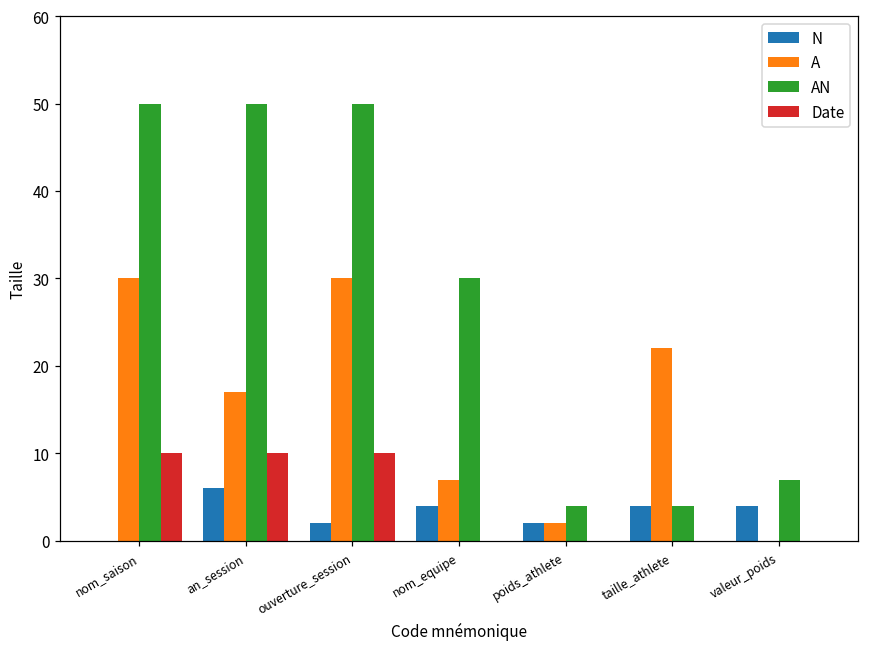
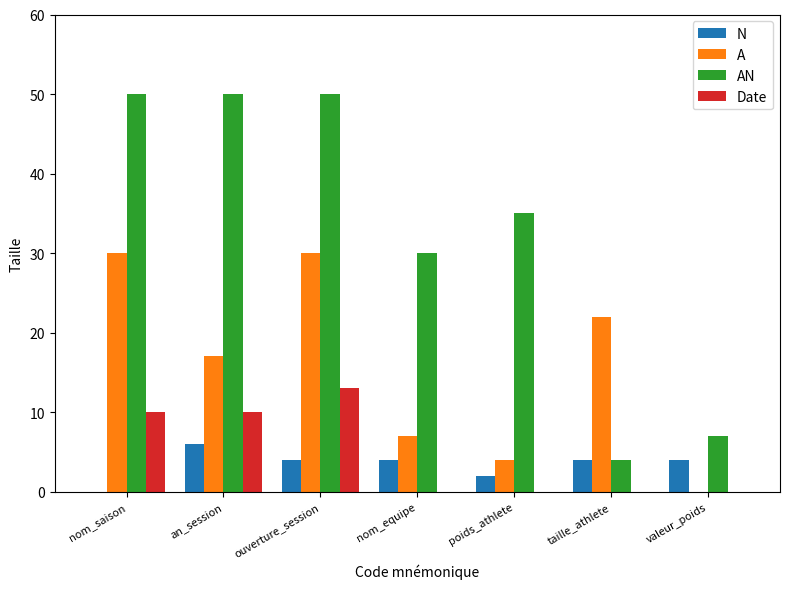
N, ouverture_session: 2 -> 4
Date, ouverture_session: 10 -> 13
A, poids_athlete: 2 -> 4
AN, poids_athlete: 4 -> 35
